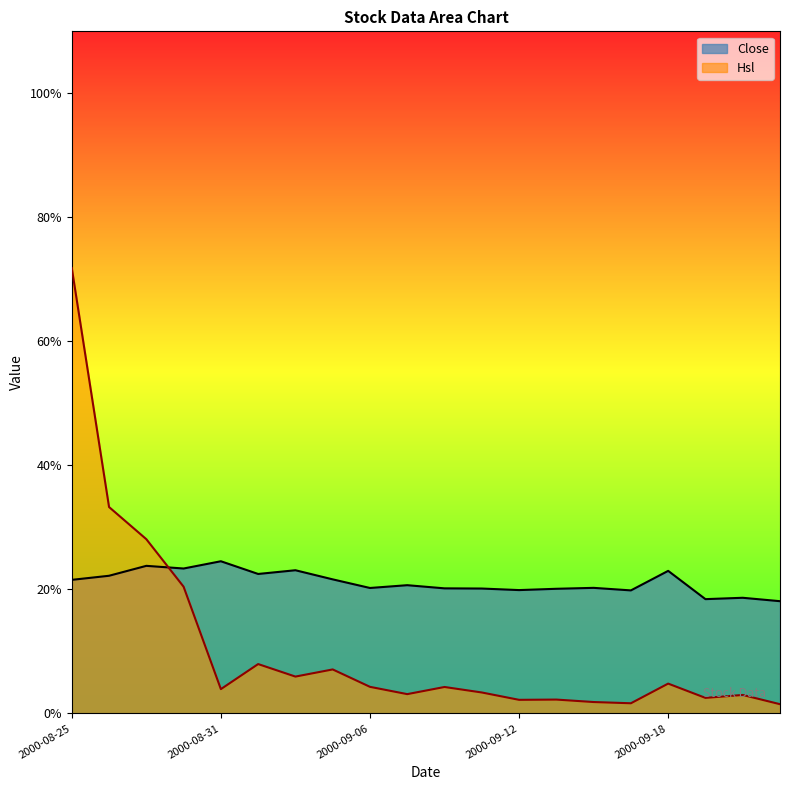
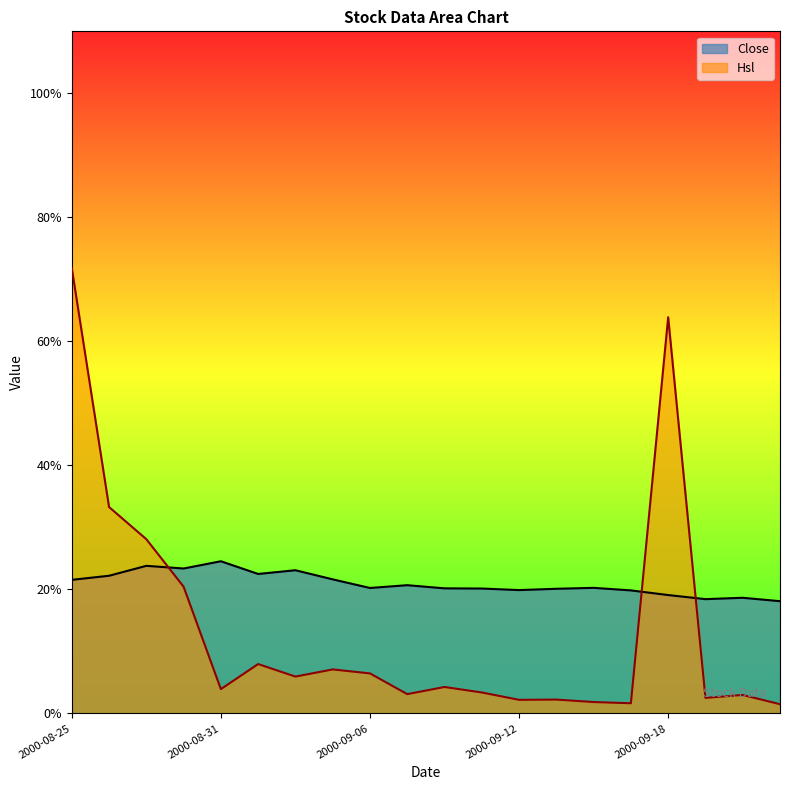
Hsl, 2000-09-06: 4% -> 6%
Close, 2000-09-18: 23% -> 19%
Hsl, 2000-09-18: 5% -> 64%
